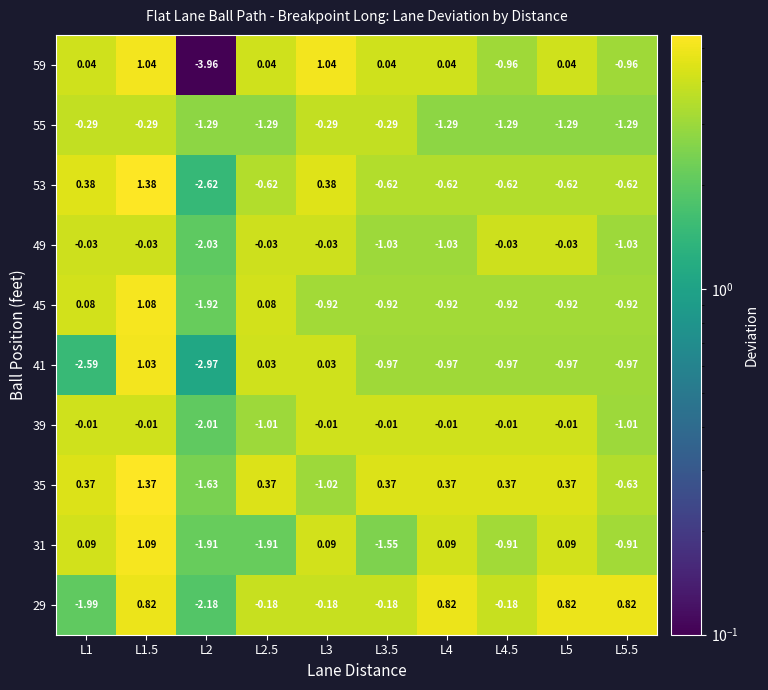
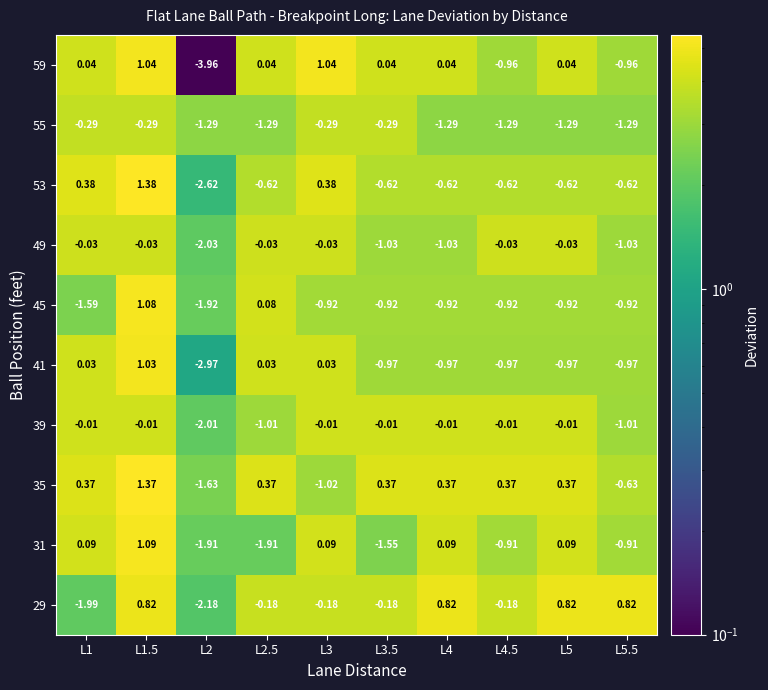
45, L1: 0.08 -> -1.59
41, L1: -2.59 -> 0.03
